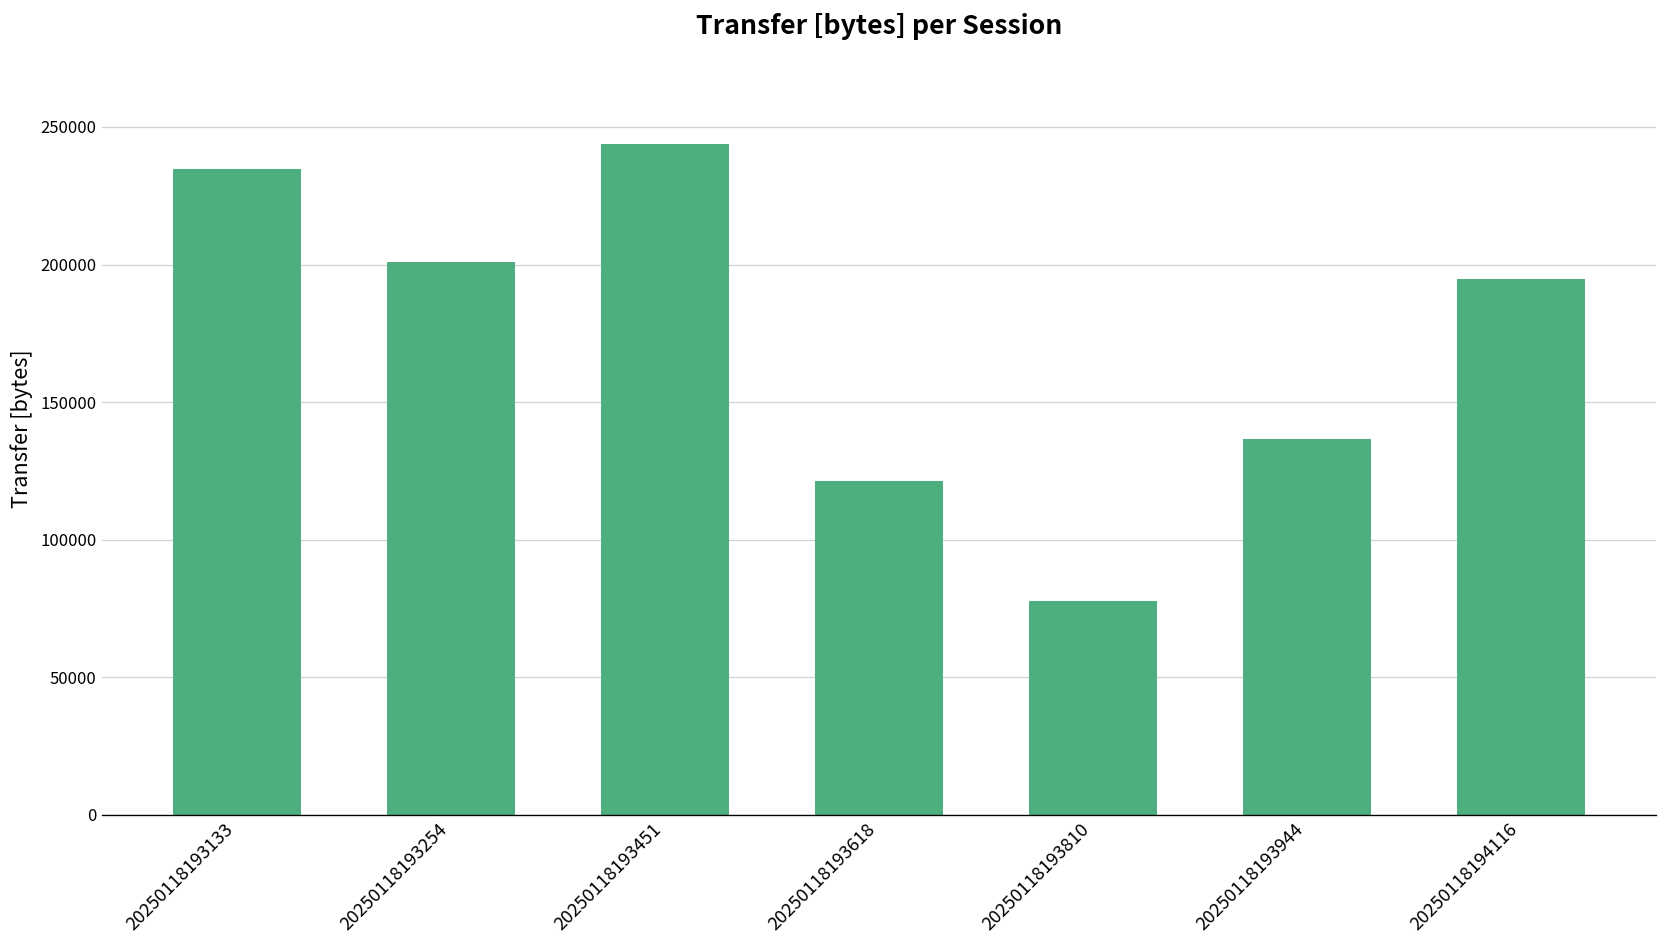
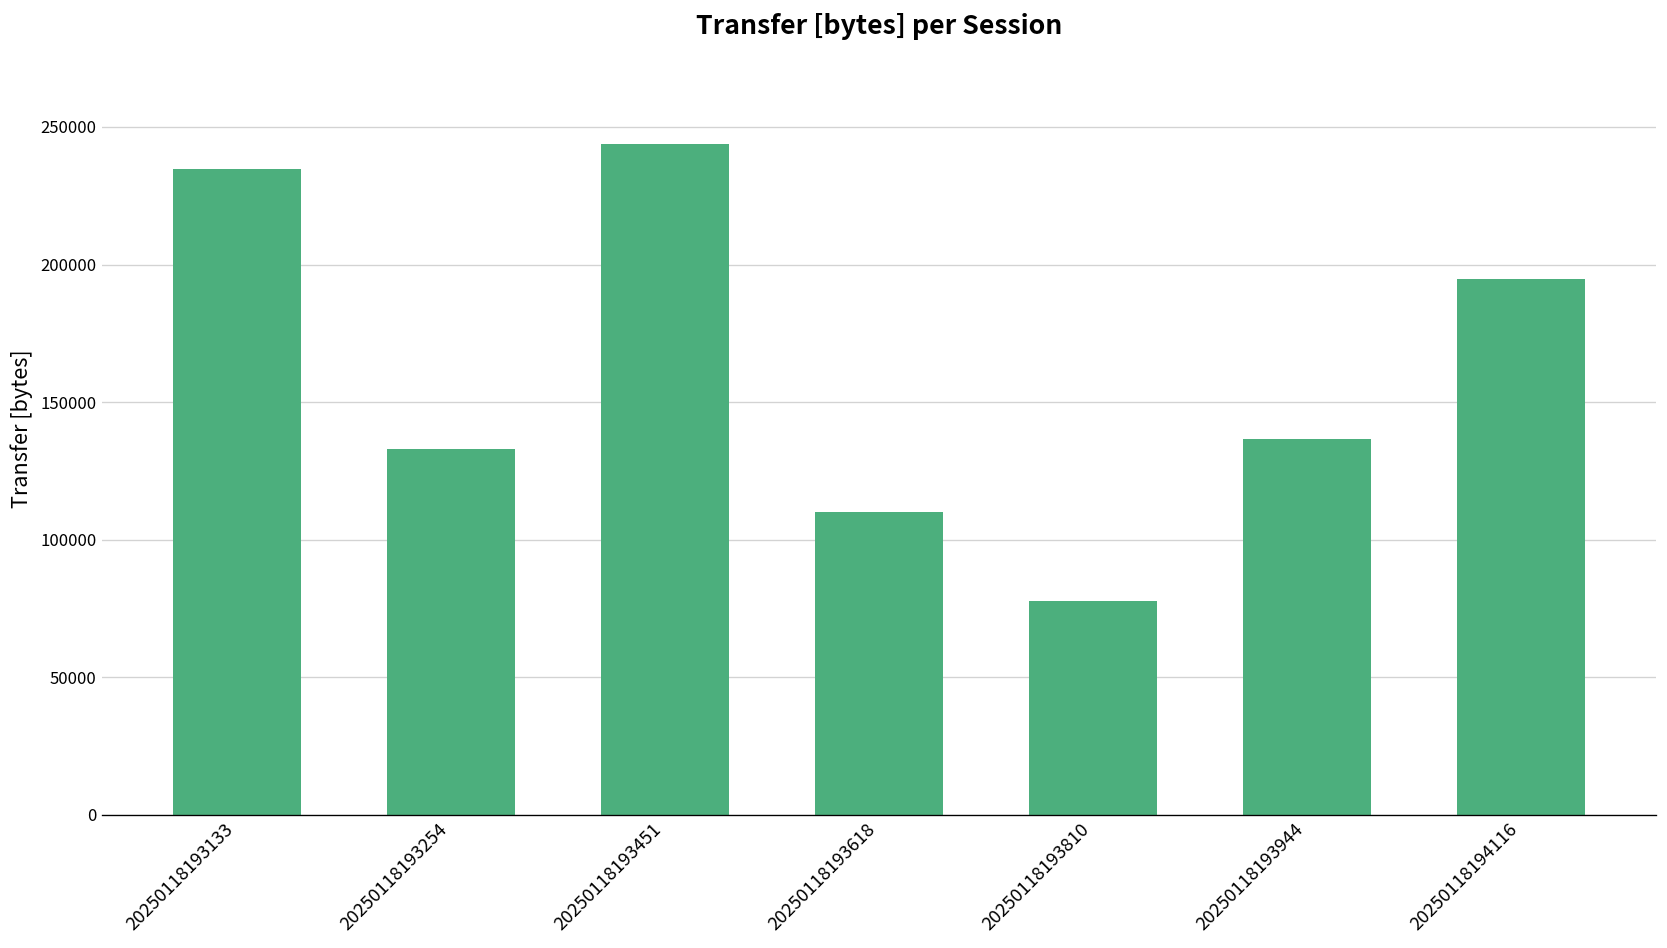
20250118193254: 201000 -> 133000
20250118193618: 121000 -> 110000
